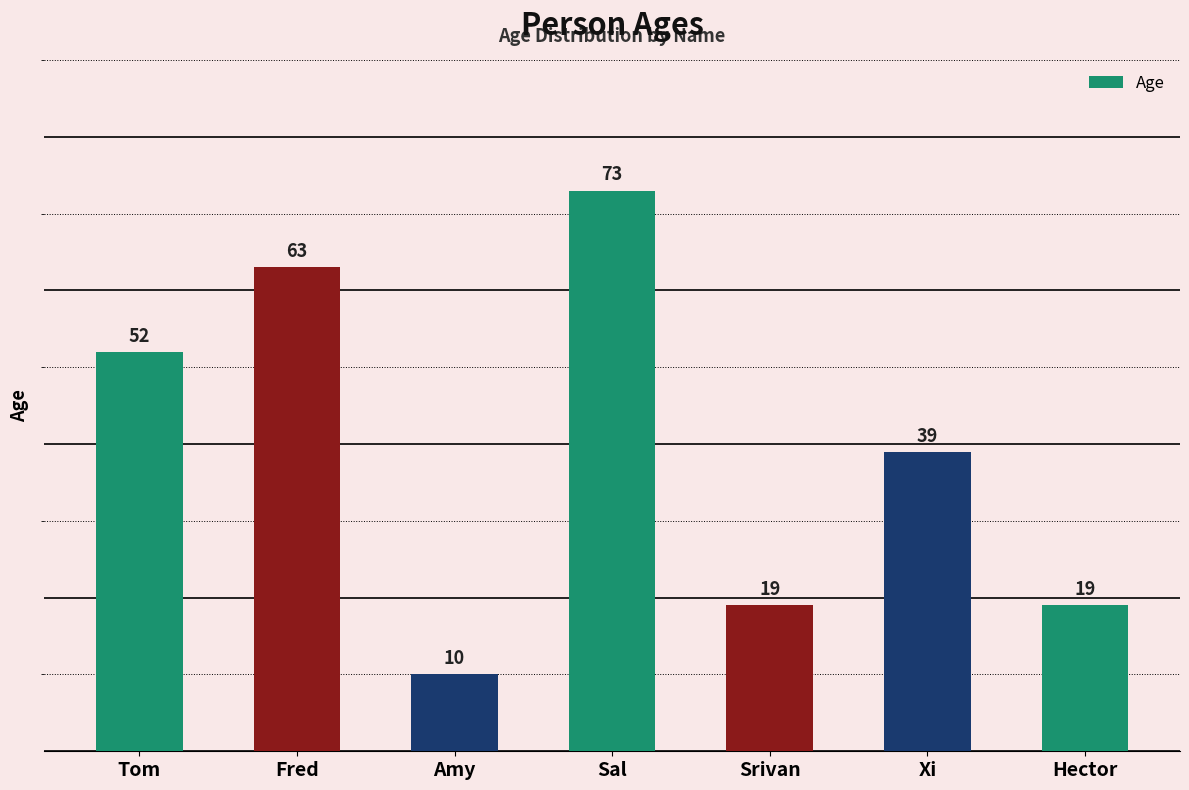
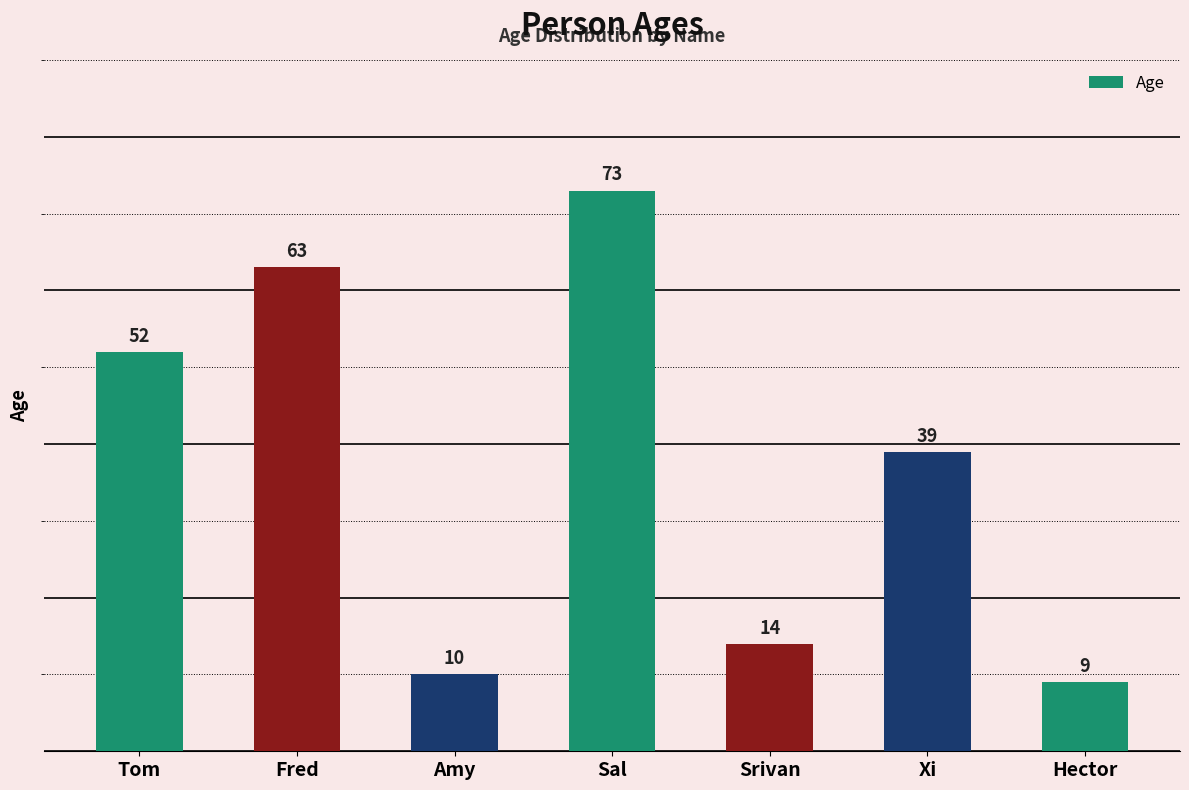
Srivan: 19 -> 14
Hector: 19 -> 9
